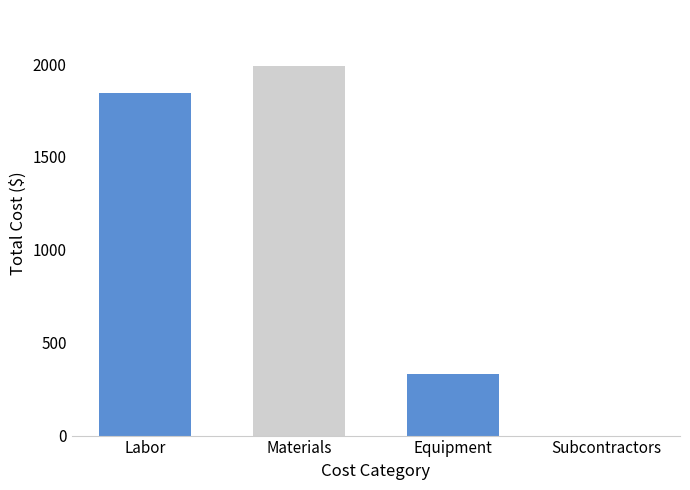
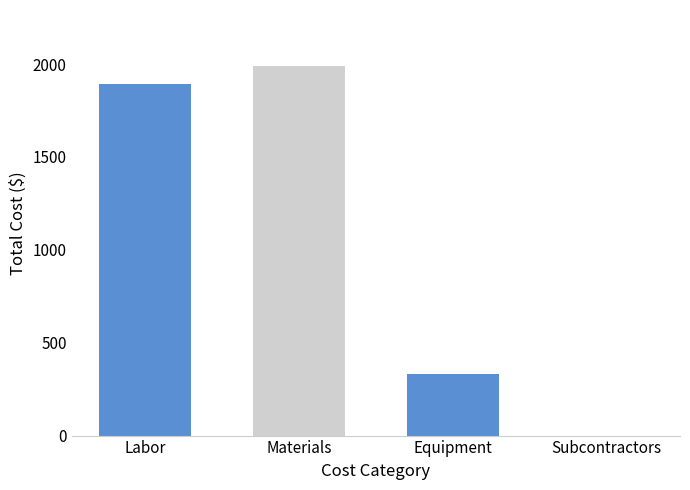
Labor: 1840 -> 1890
